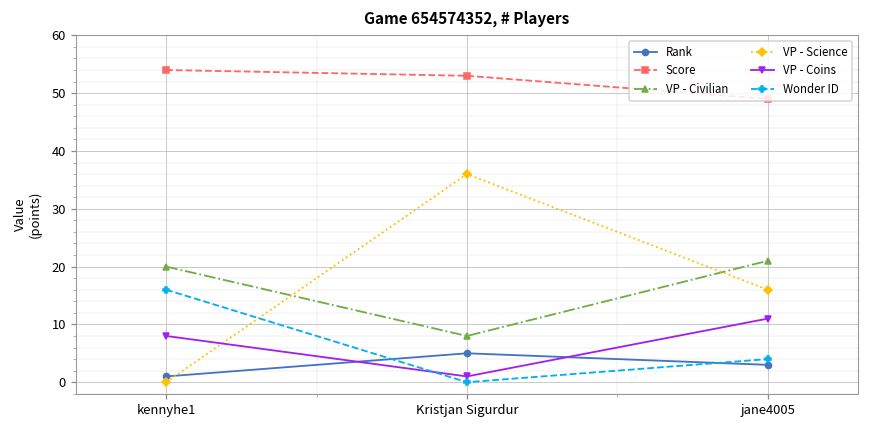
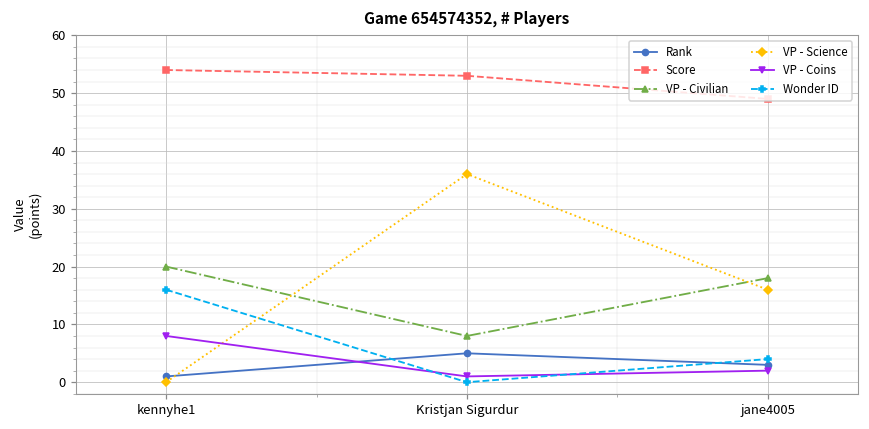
VP - Civilian, jane4005: 21 -> 18
VP - Coins, jane4005: 11 -> 2
